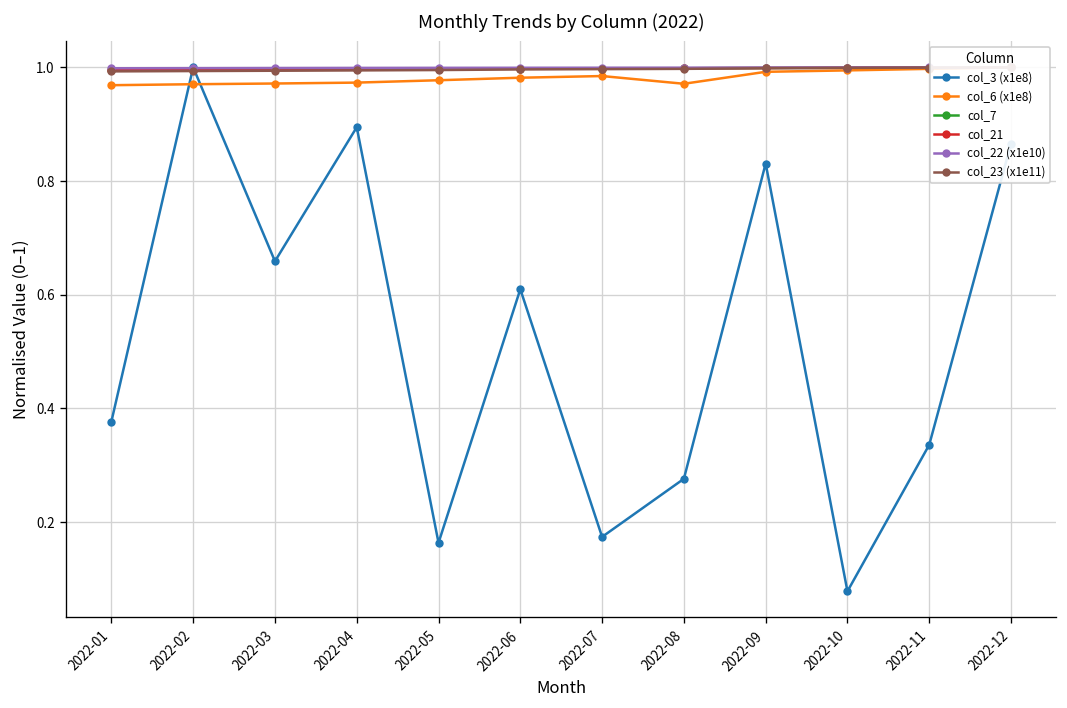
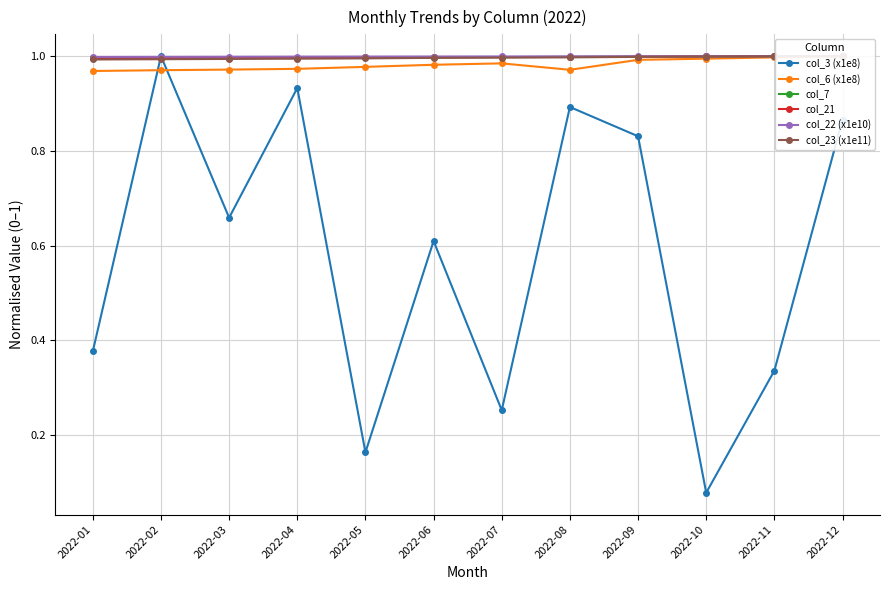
col_3 (x1e8), 2022-04: 0.89 -> 0.93
col_3 (x1e8), 2022-07: 0.17 -> 0.25
col_3 (x1e8), 2022-08: 0.28 -> 0.89
